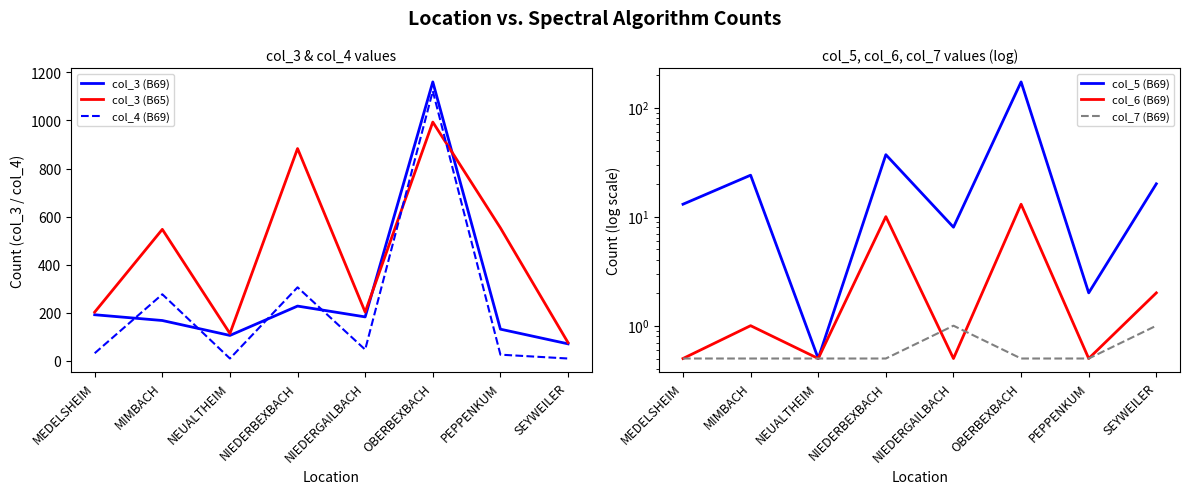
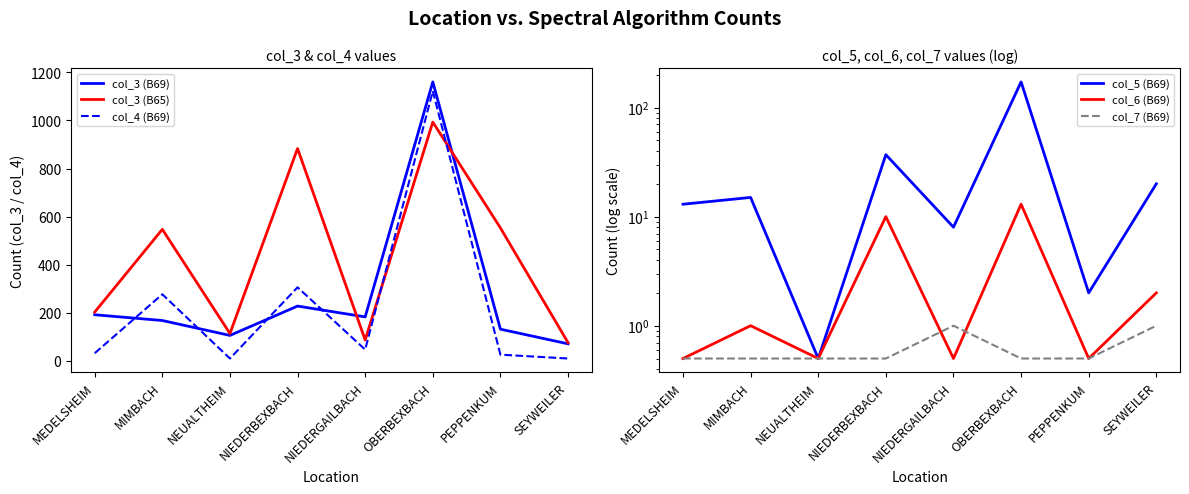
col_3 & col_4 values, col_3 (B65), NIEDERGAILBACH: 200 -> 90
col_5, col_6, col_7 values (log), col_5 (B69), MIMBACH: 24 -> 15
